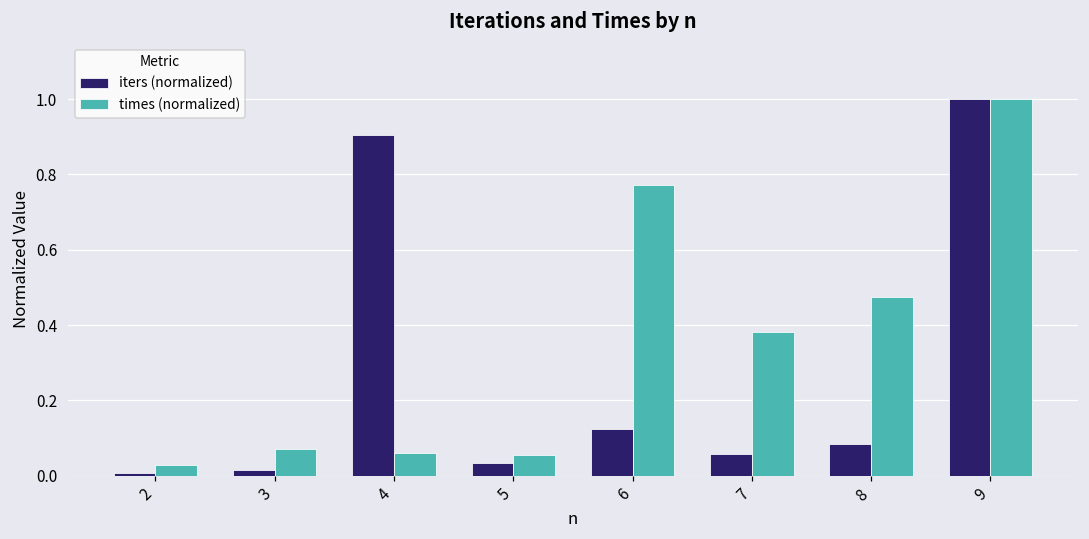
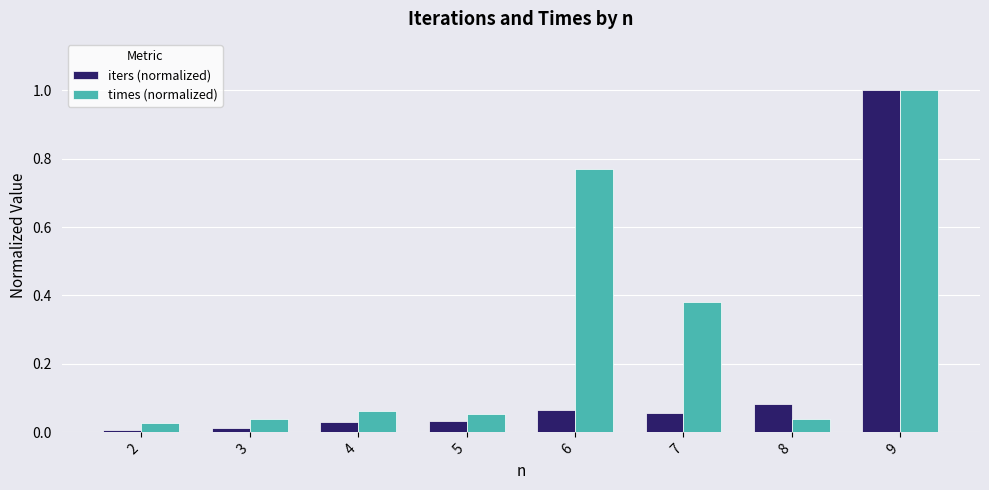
times (normalized), 3: 0.07 -> 0.04
iters (normalized), 4: 0.90 -> 0.03
iters (normalized), 6: 0.12 -> 0.07
times (normalized), 8: 0.48 -> 0.04
